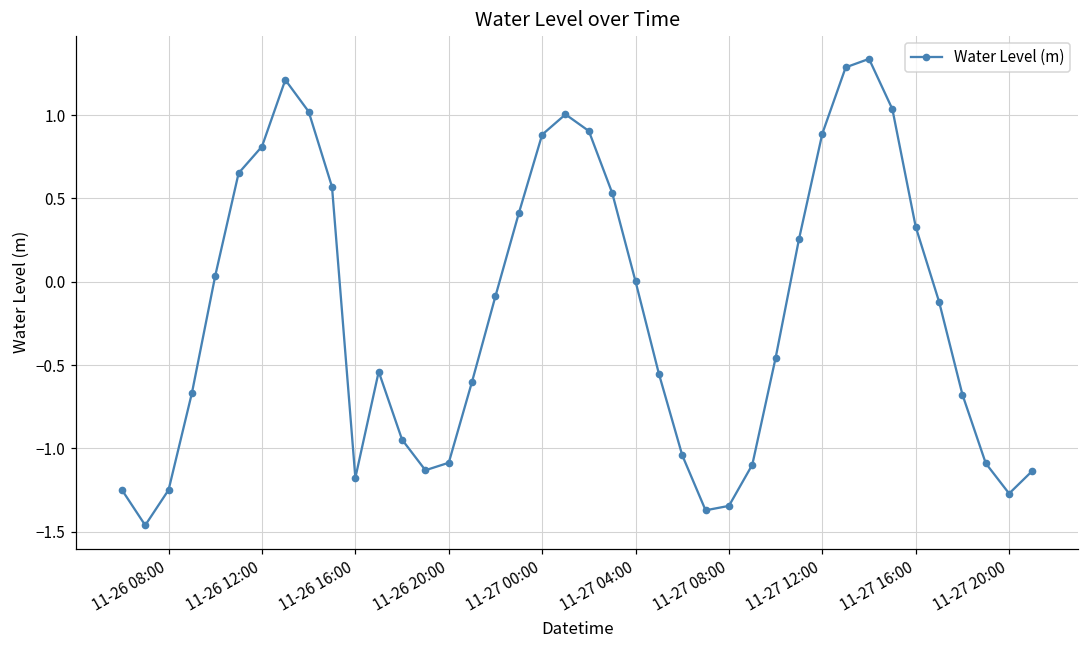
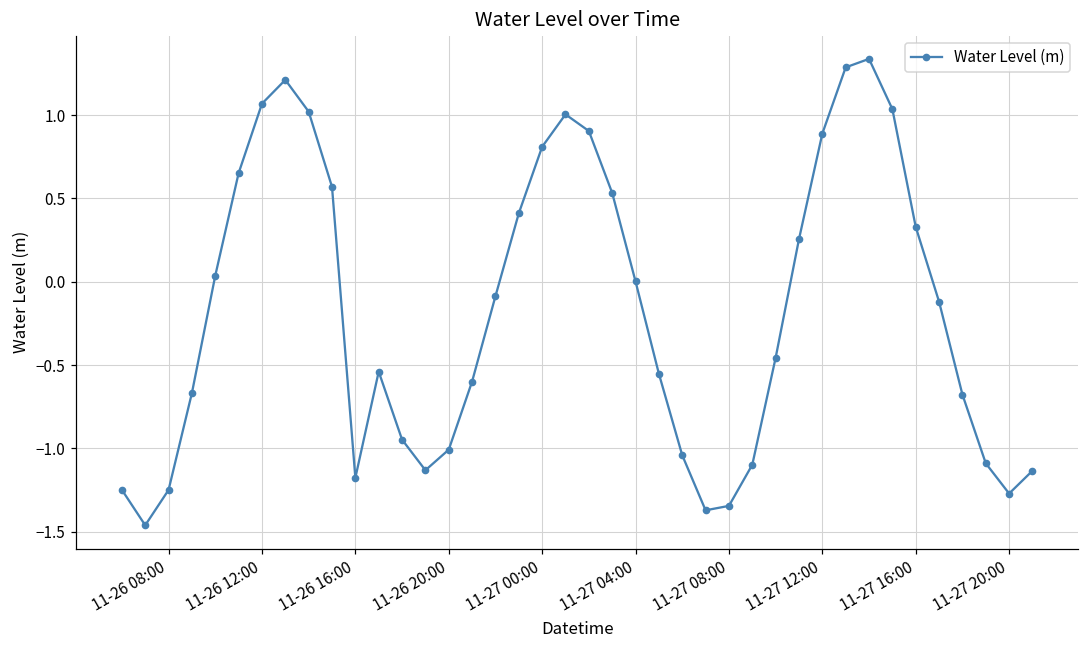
11-26 12:00: 0.81 -> 1.07
11-26 20:00: -1.09 -> -1.01
11-27 00:00: 0.88 -> 0.81
